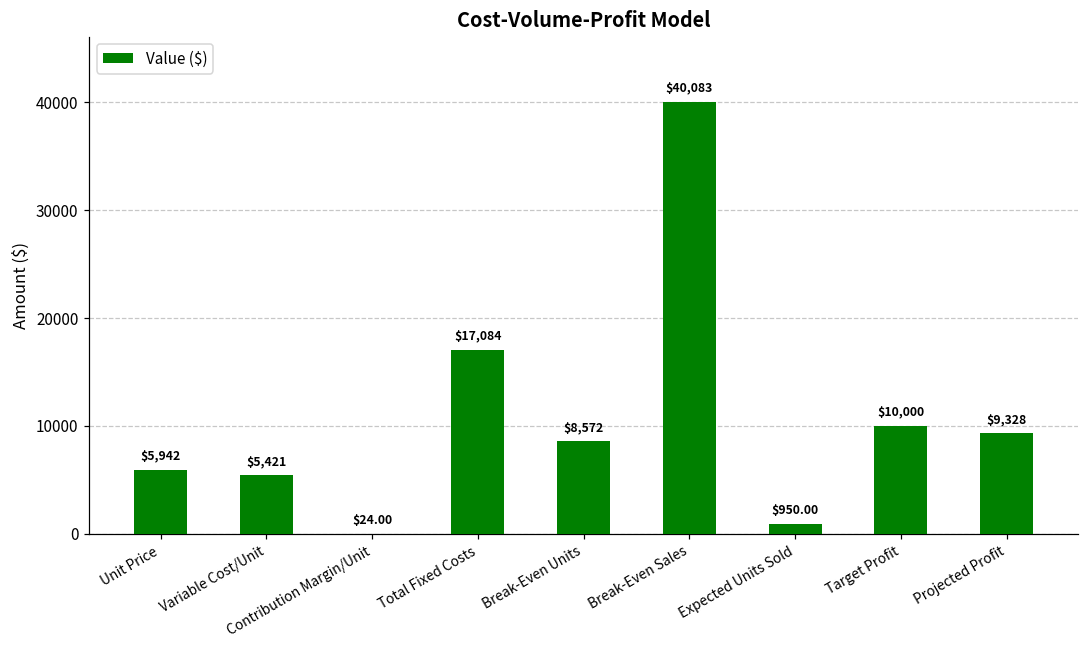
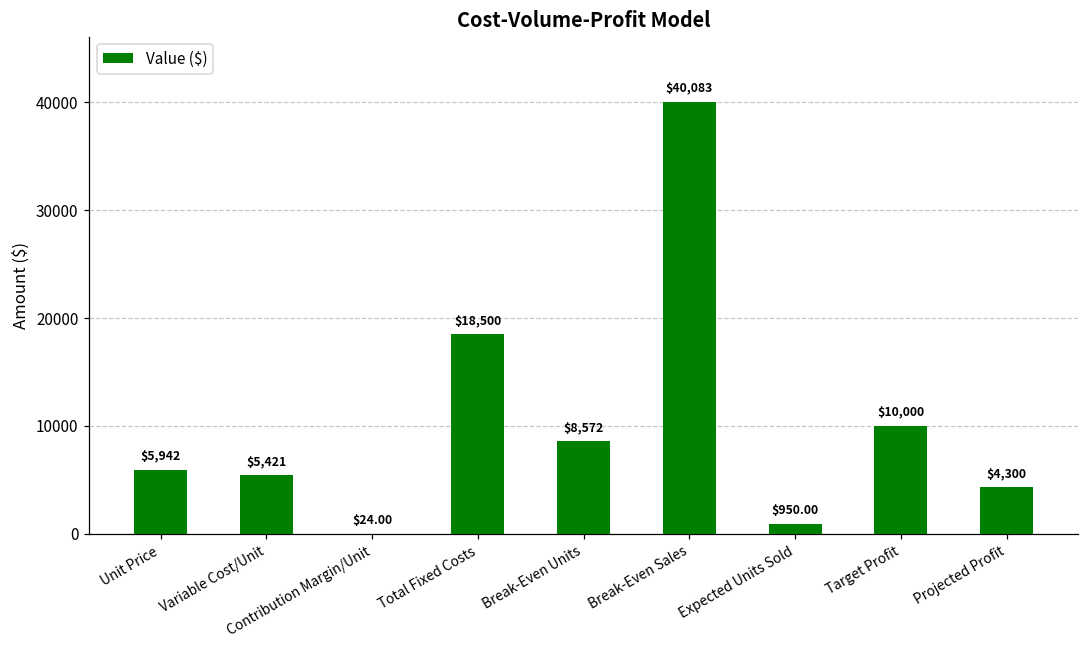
Total Fixed Costs: $17,084 -> $18,500
Projected Profit: $9,328 -> $4,300
